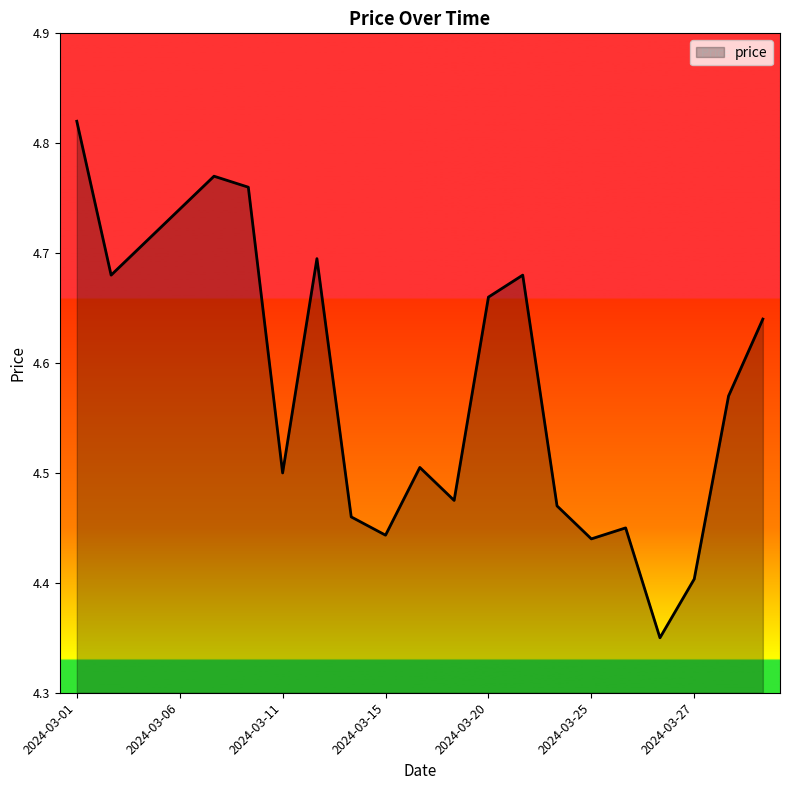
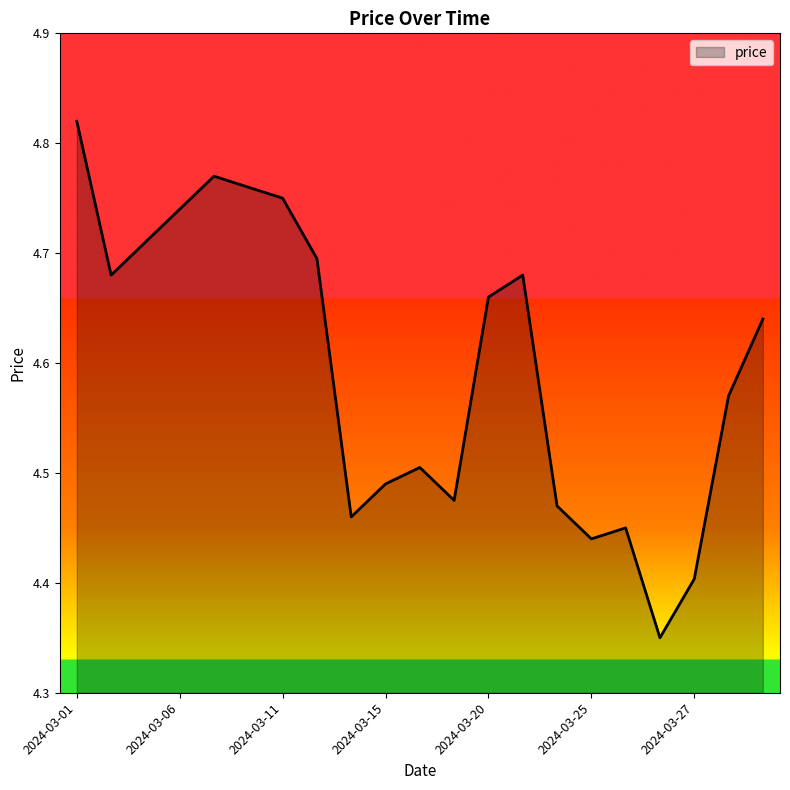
2024-03-11: 4.50 -> 4.75
2024-03-15: 4.443 -> 4.490
